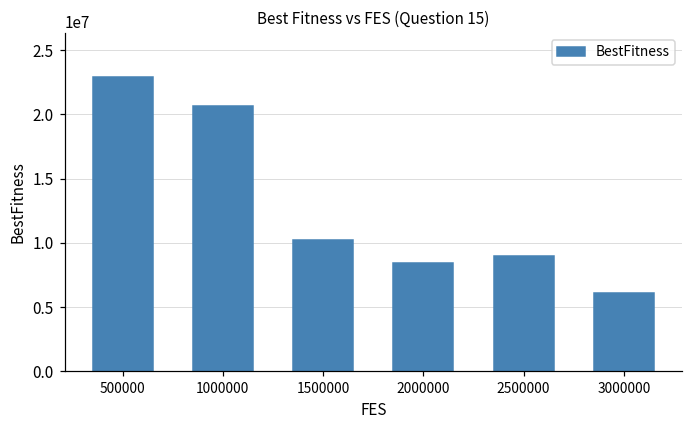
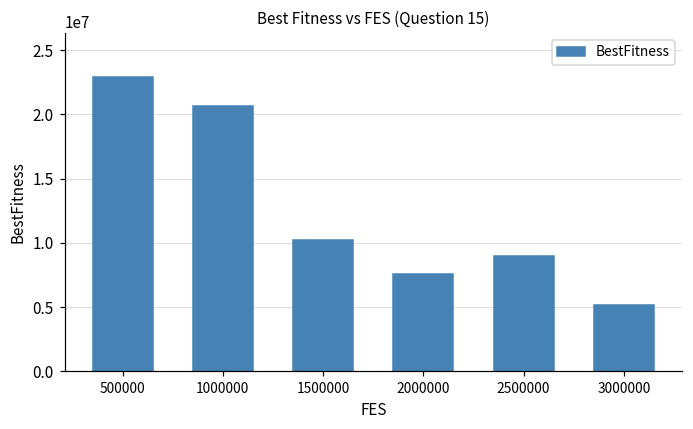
2000000: 8400000 -> 7600000
3000000: 6100000 -> 5200000
